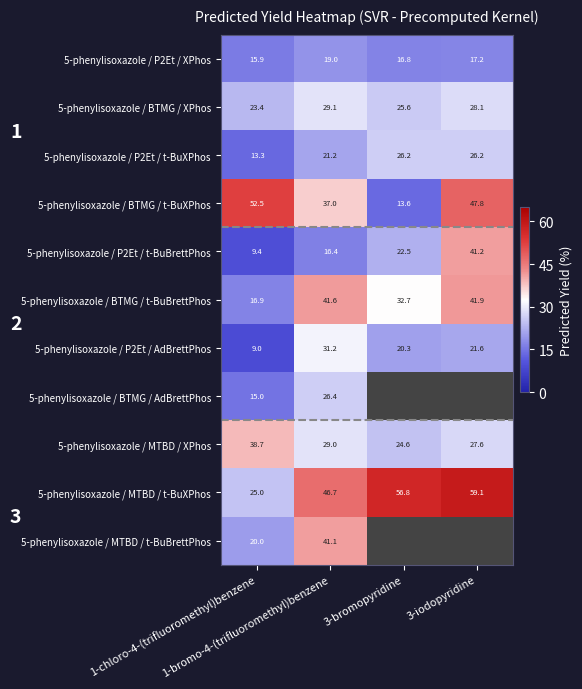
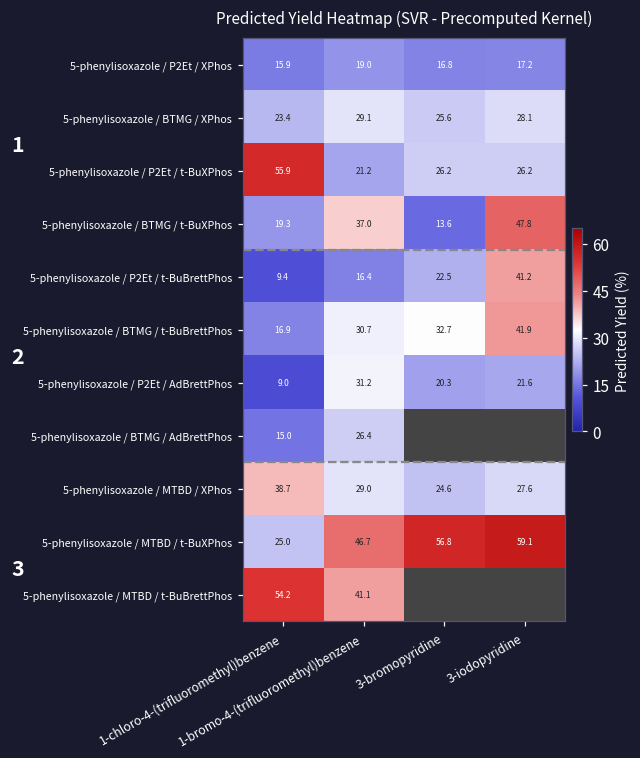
5-phenylisoxazole / P2Et / t-BuXPhos, 1-chloro-4-(trifluoromethyl)benzene: 13.3 -> 55.9
5-phenylisoxazole / BTMG / t-BuXPhos, 1-chloro-4-(trifluoromethyl)benzene: 52.5 -> 19.3
5-phenylisoxazole / BTMG / t-BuBrettPhos, 1-bromo-4-(trifluoromethyl)benzene: 41.6 -> 30.7
5-phenylisoxazole / MTBD / t-BuBrettPhos, 1-chloro-4-(trifluoromethyl)benzene: 20.0 -> 54.2
